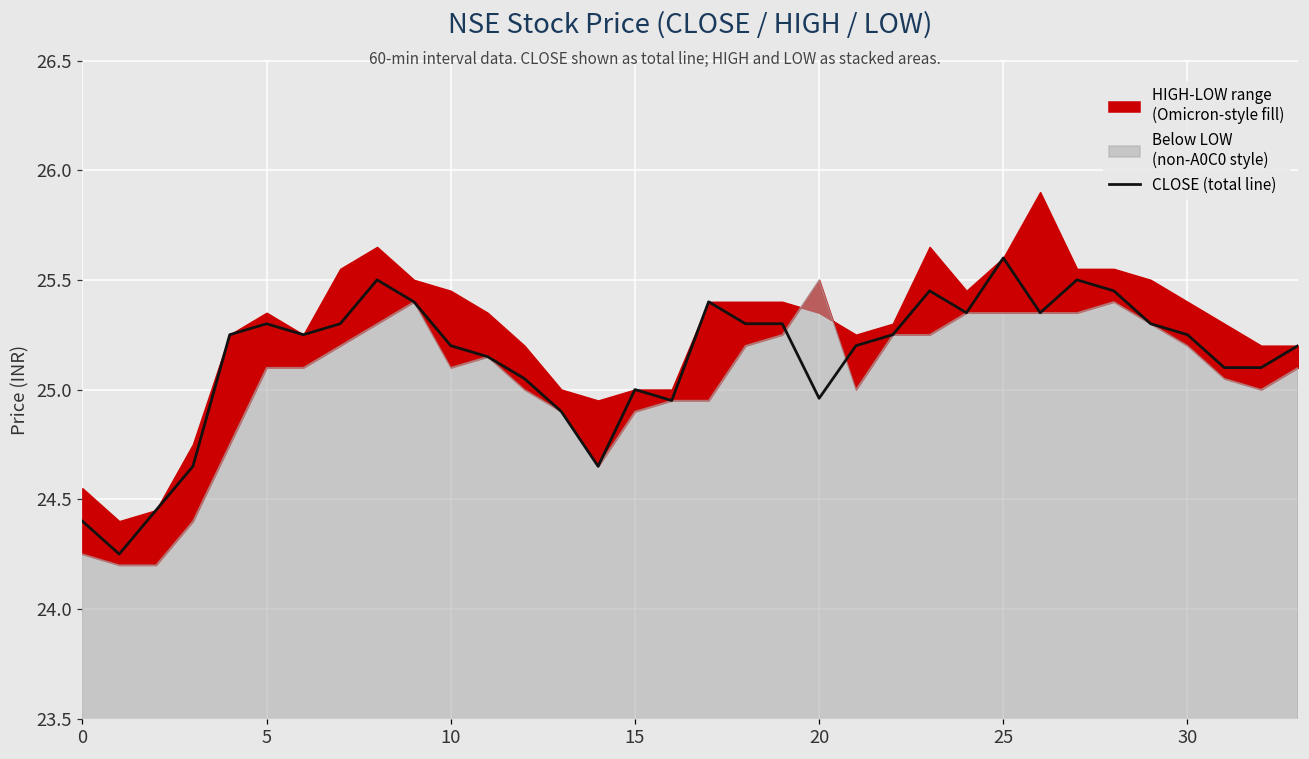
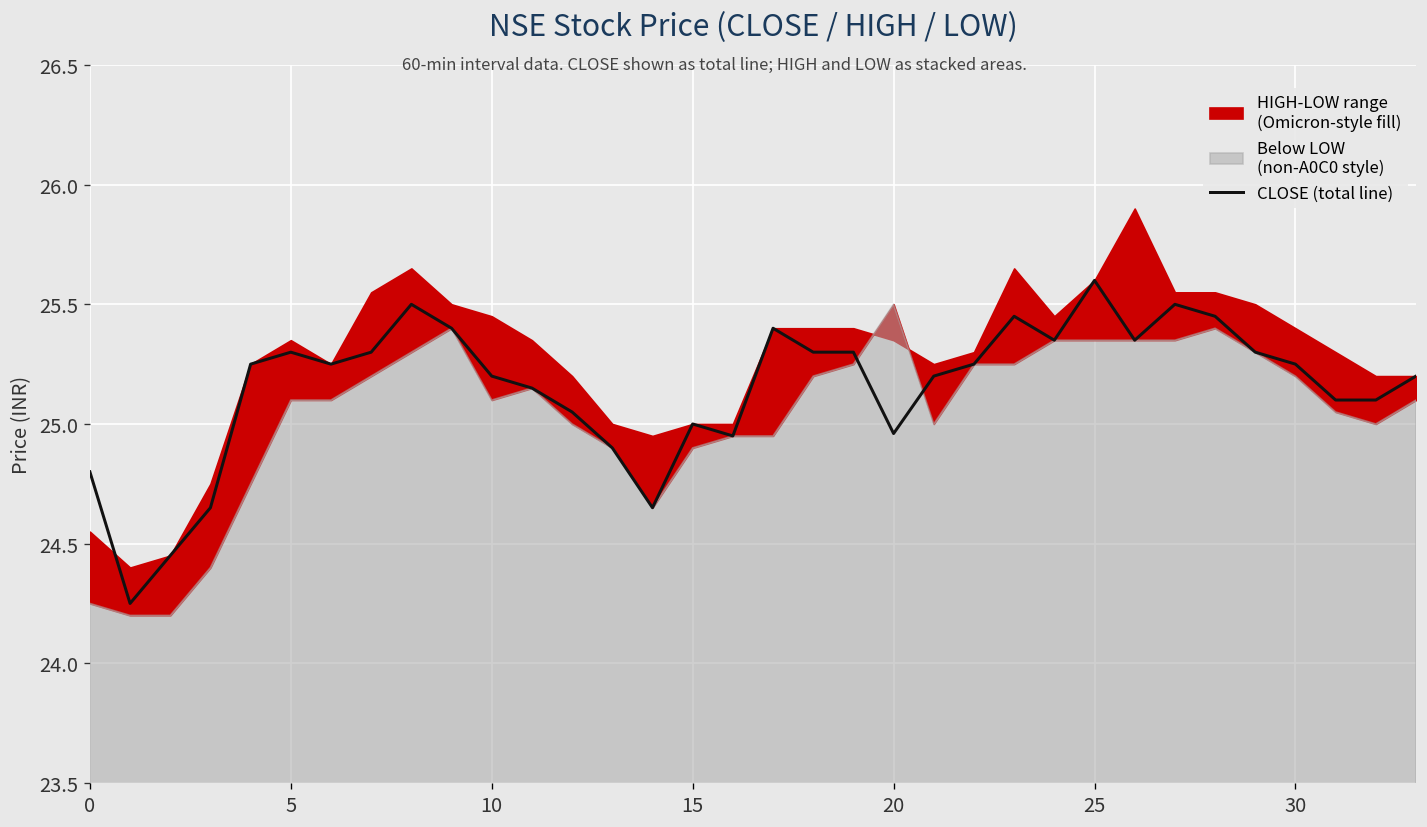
CLOSE (total line), 0: 24.4 -> 24.8
